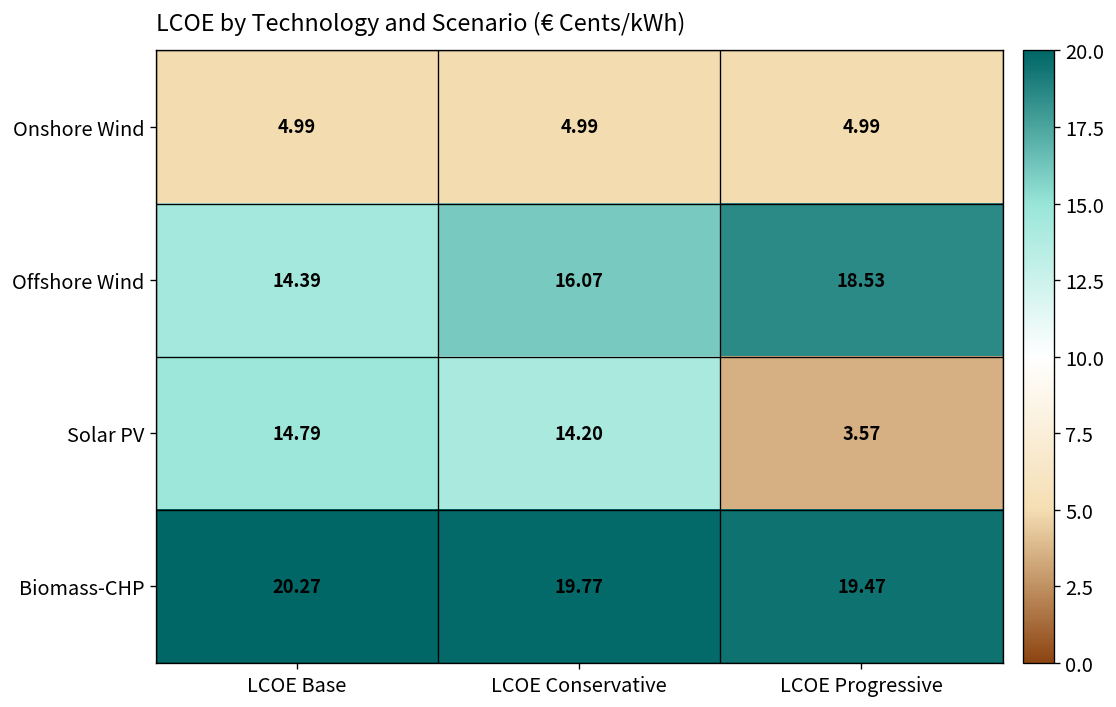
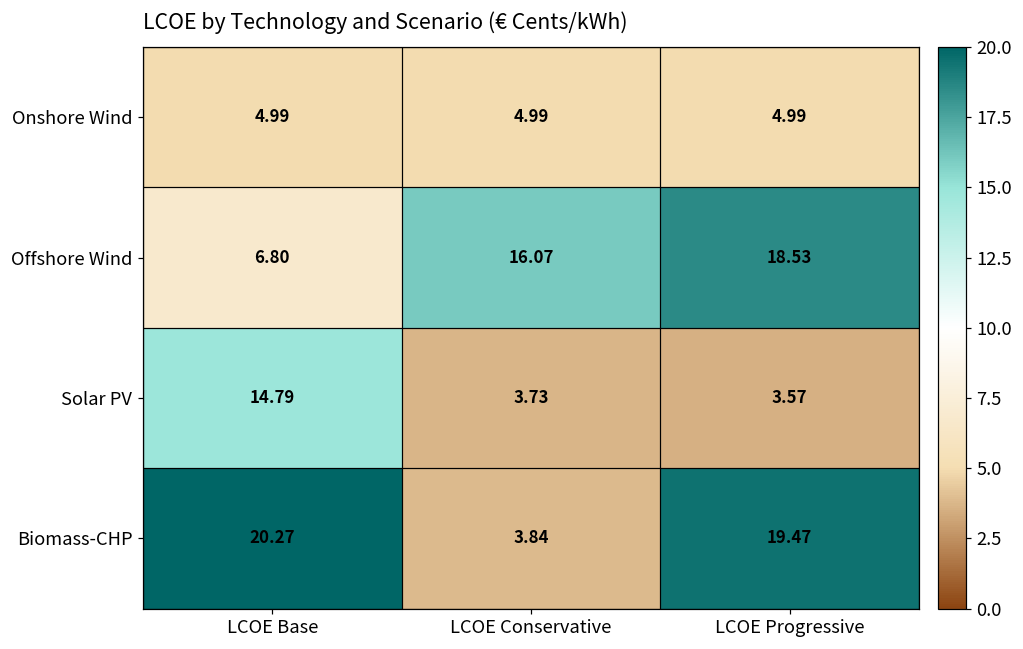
Offshore Wind, LCOE Base: 14.39 -> 6.80
Solar PV, LCOE Conservative: 14.20 -> 3.73
Biomass-CHP, LCOE Conservative: 19.77 -> 3.84
